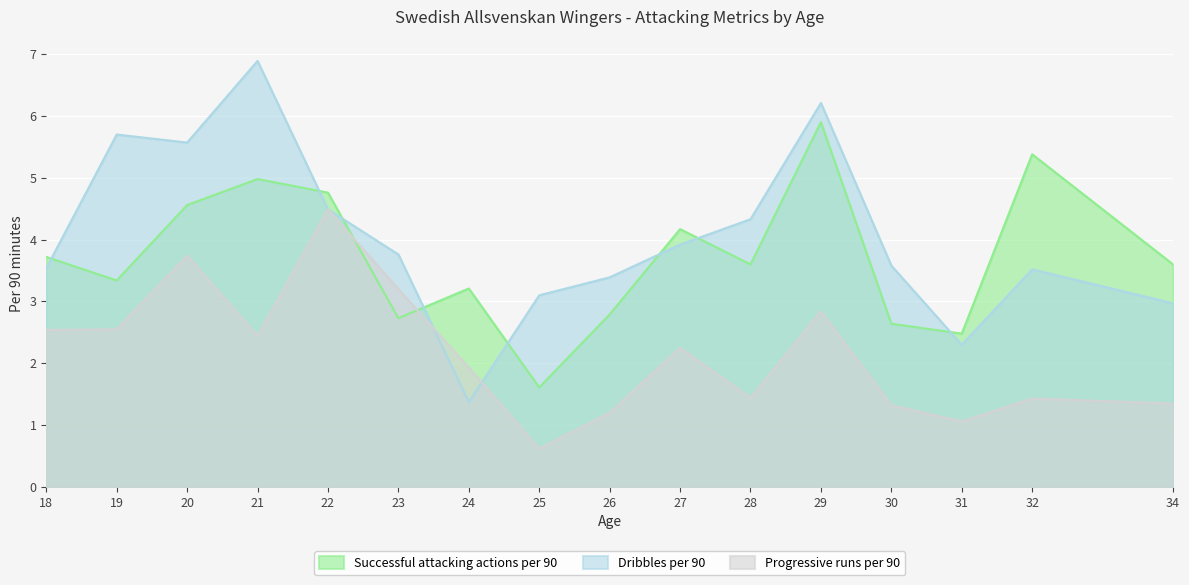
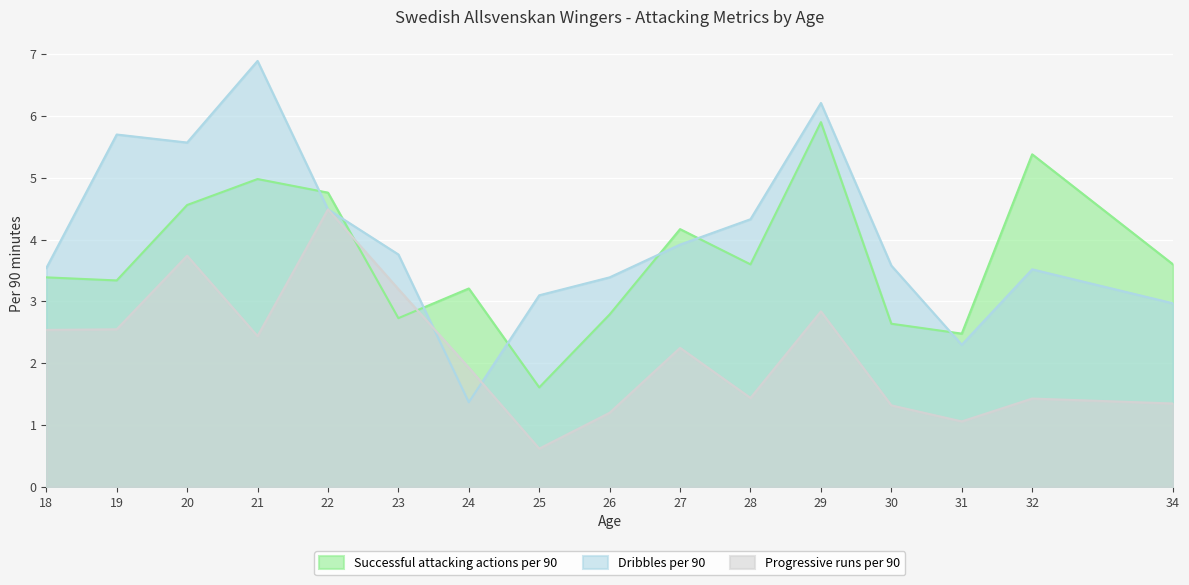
Successful attacking actions per 90, 18: 3.7 -> 3.4
